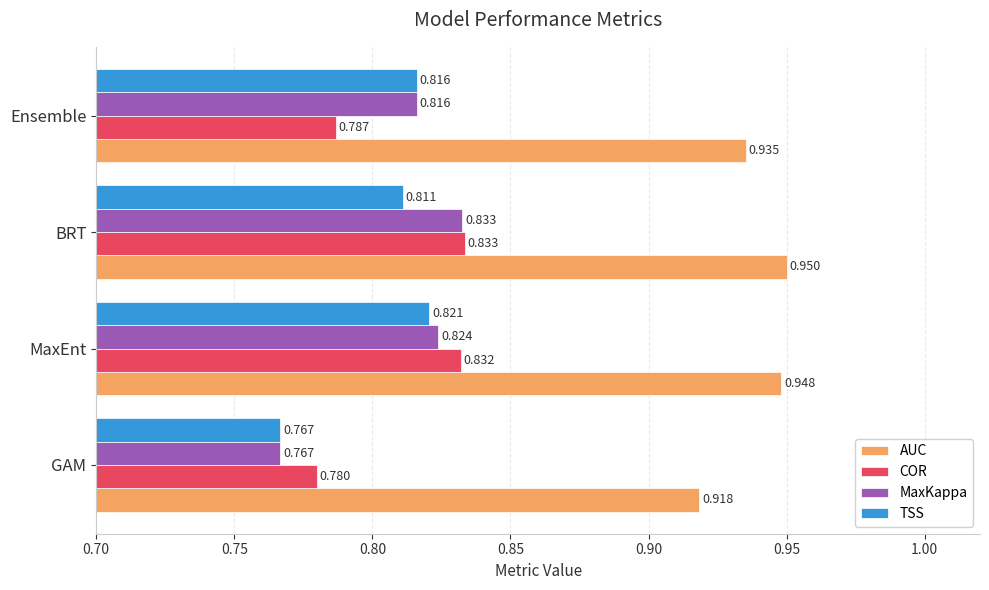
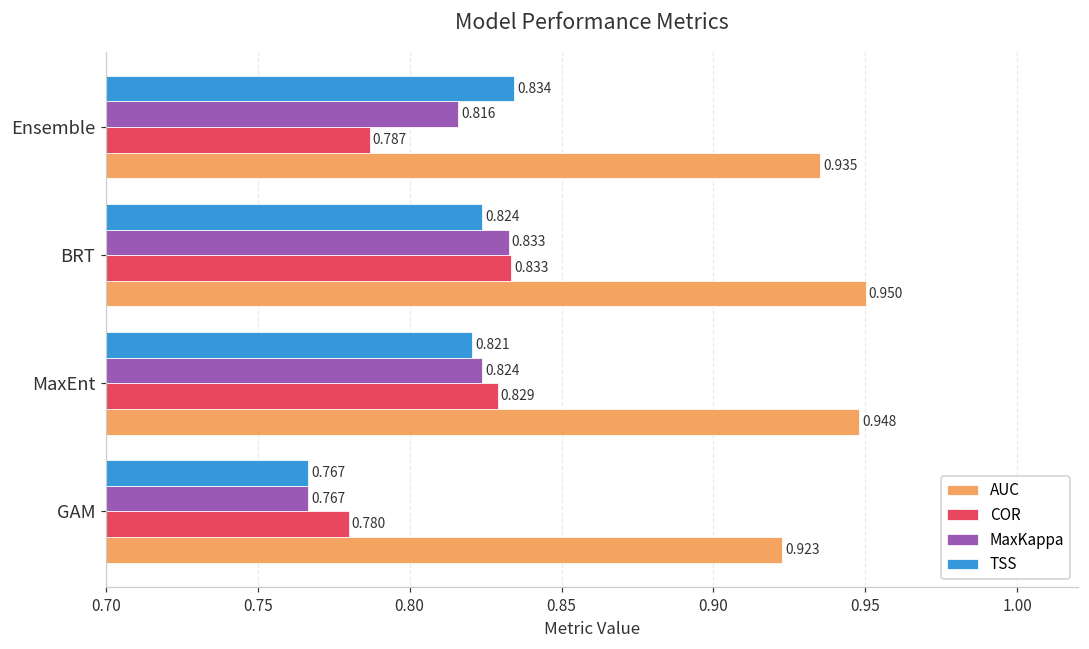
TSS, Ensemble: 0.816 -> 0.834
TSS, BRT: 0.811 -> 0.824
COR, MaxEnt: 0.832 -> 0.829
AUC, GAM: 0.918 -> 0.923
